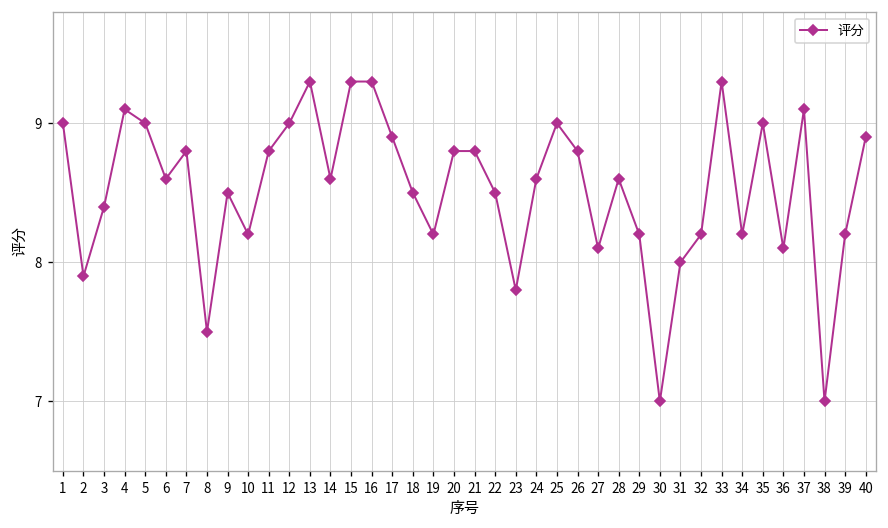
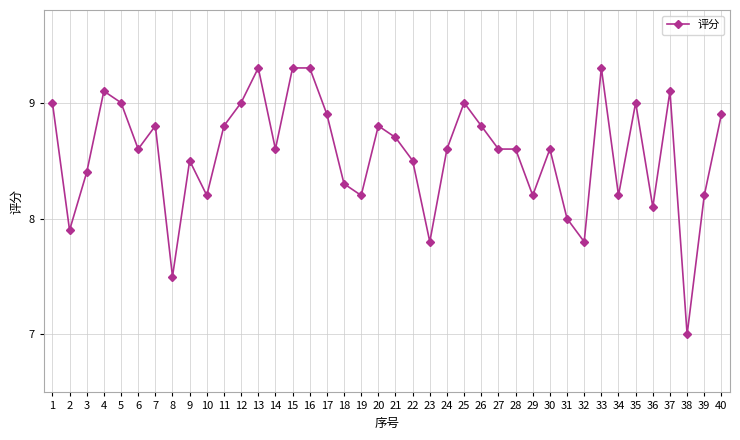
18: 8.5 -> 8.3
21: 8.8 -> 8.7
27: 8.1 -> 8.6
30: 7.0 -> 8.6
32: 8.2 -> 7.8
